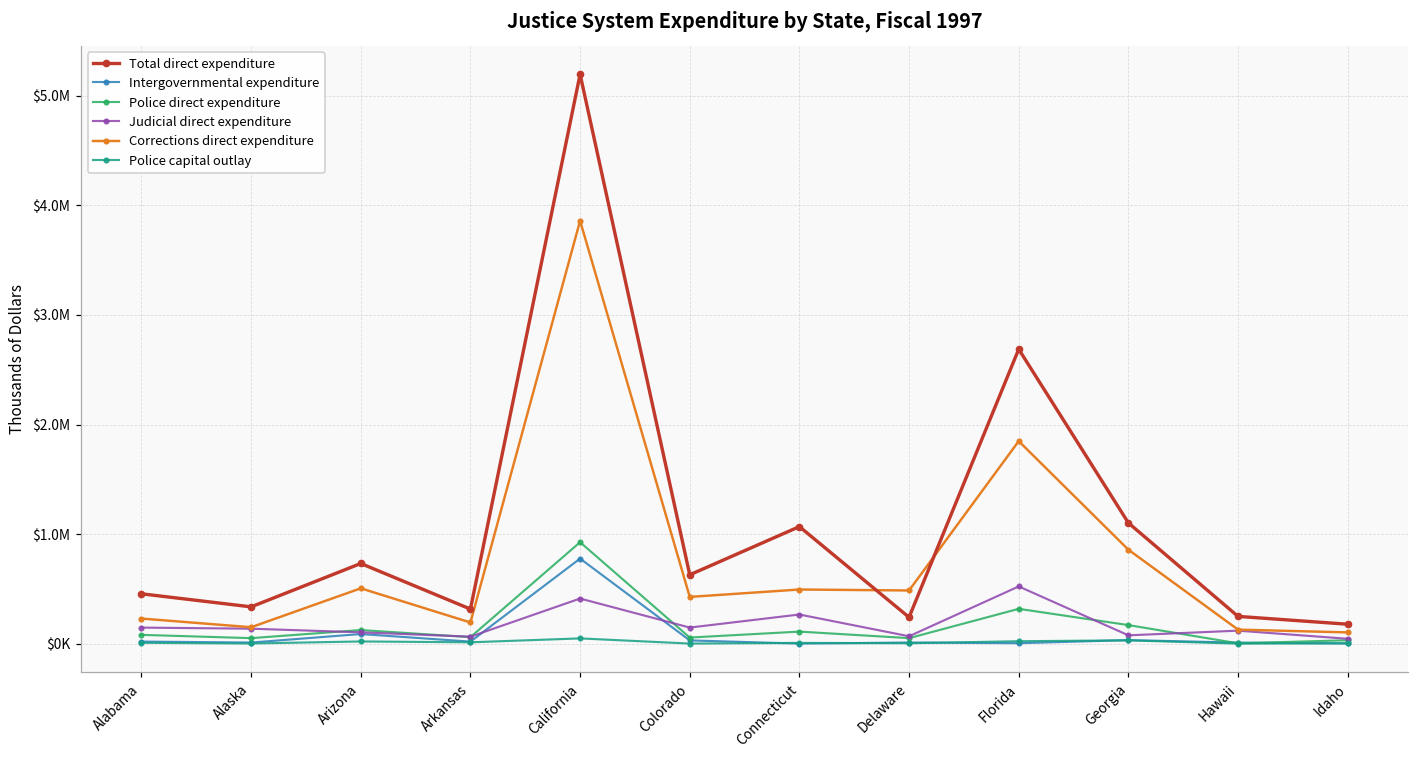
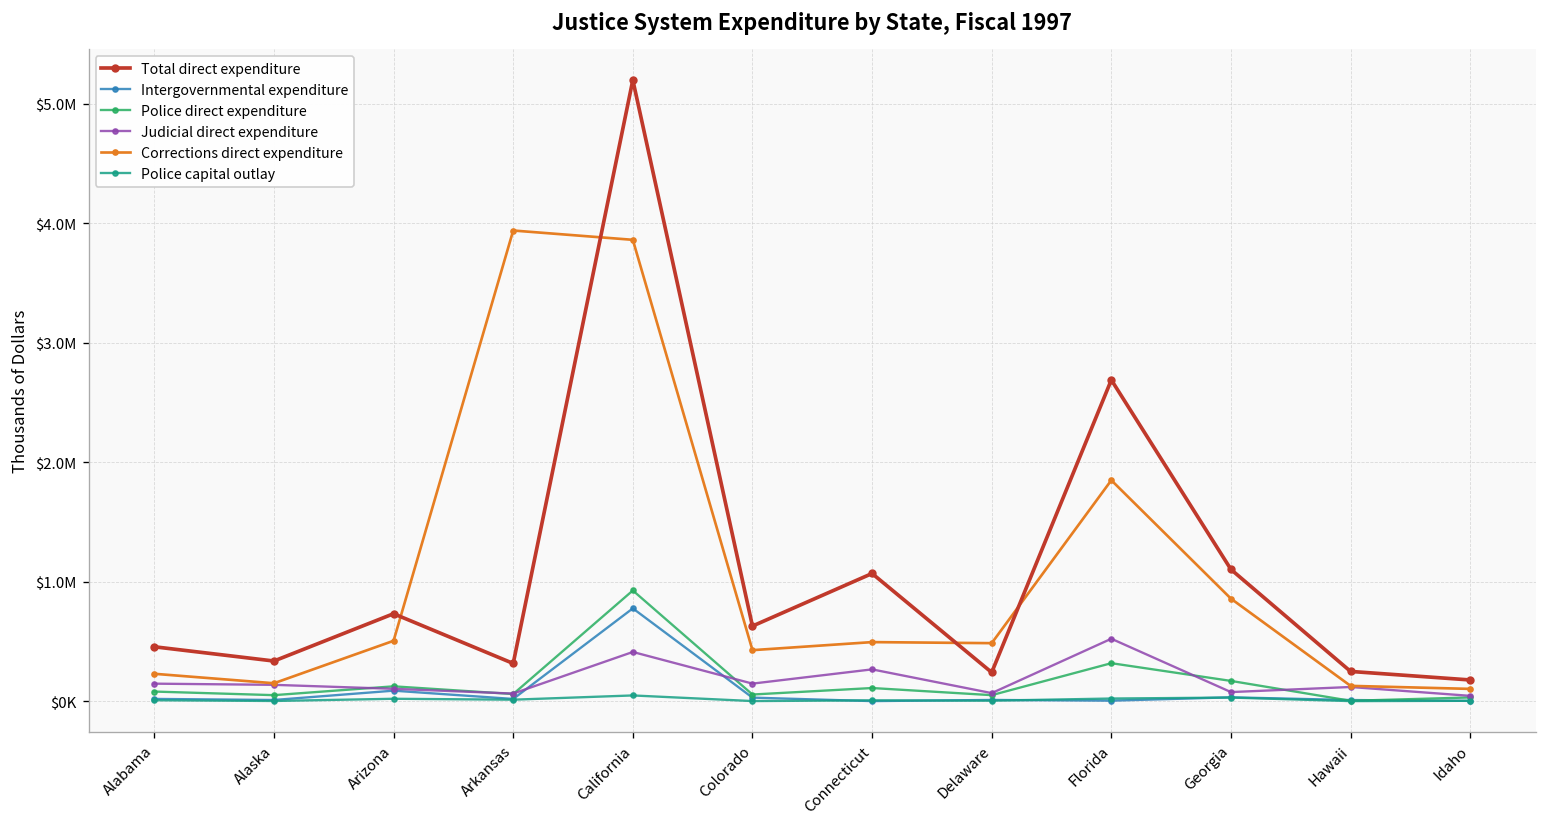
Corrections direct expenditure, Arkansas: $200000 -> $3900000
